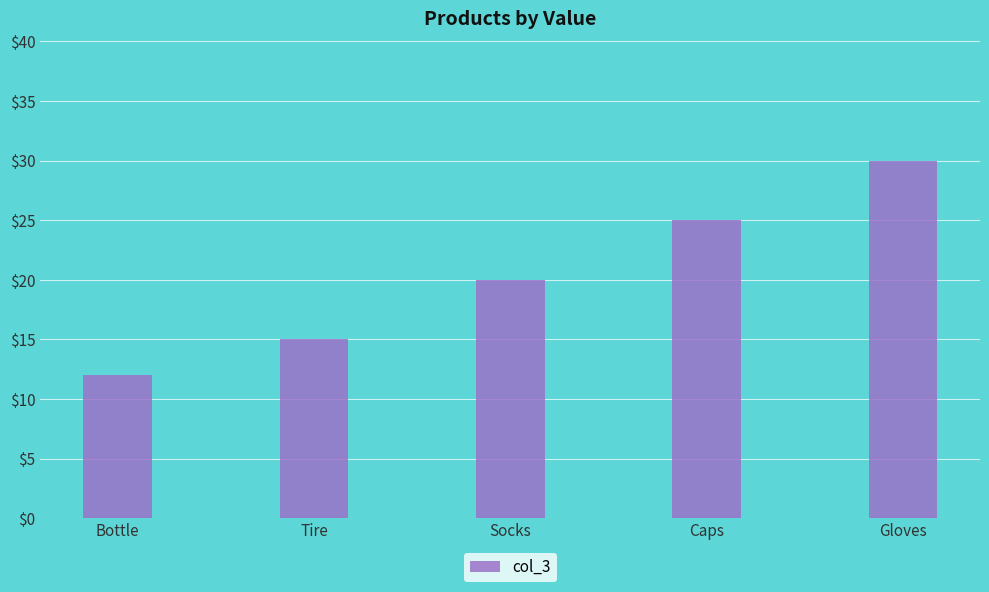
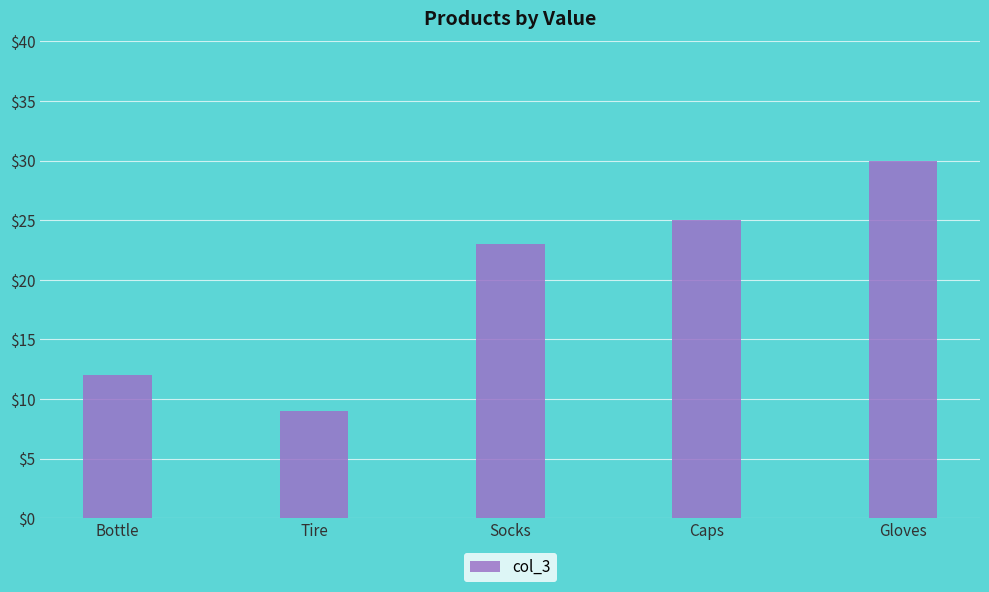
Tire: $15 -> $9
Socks: $20 -> $23
